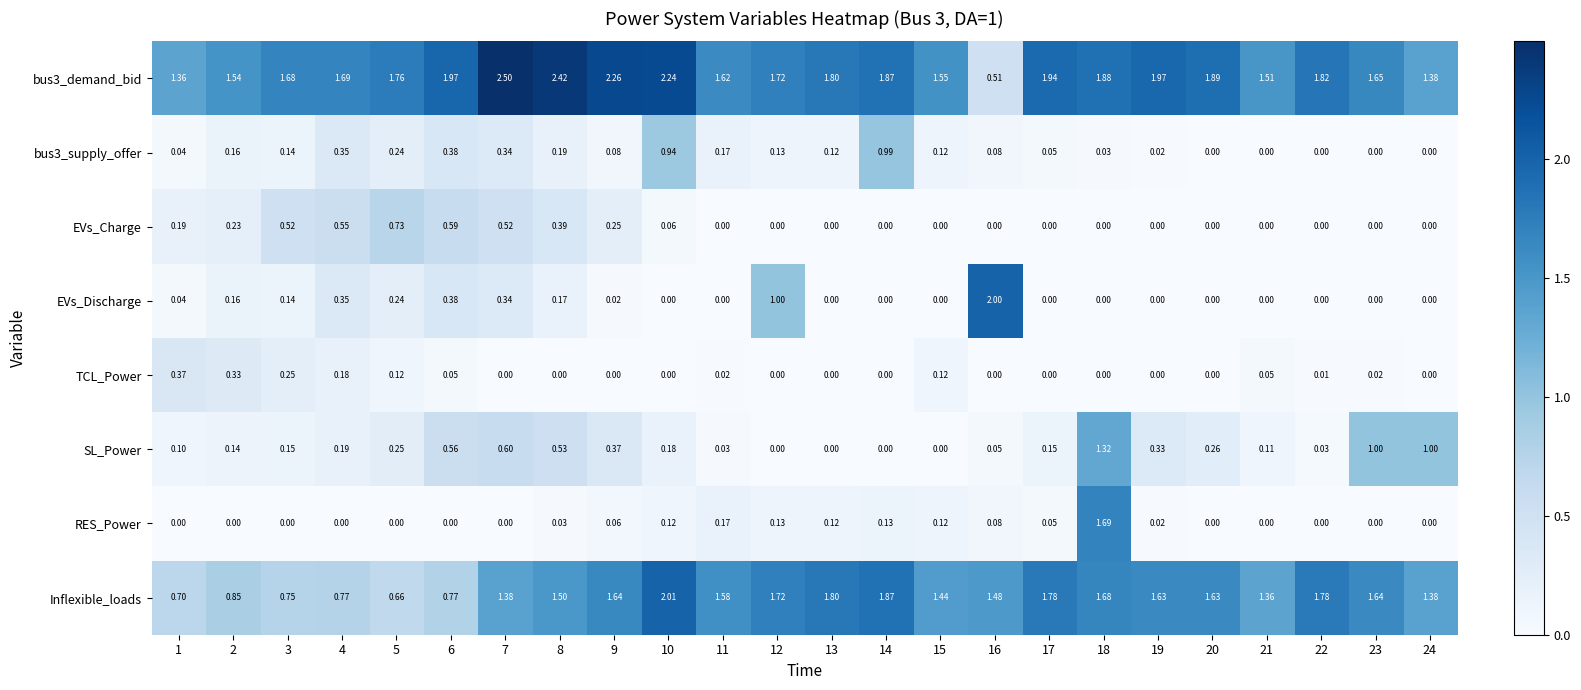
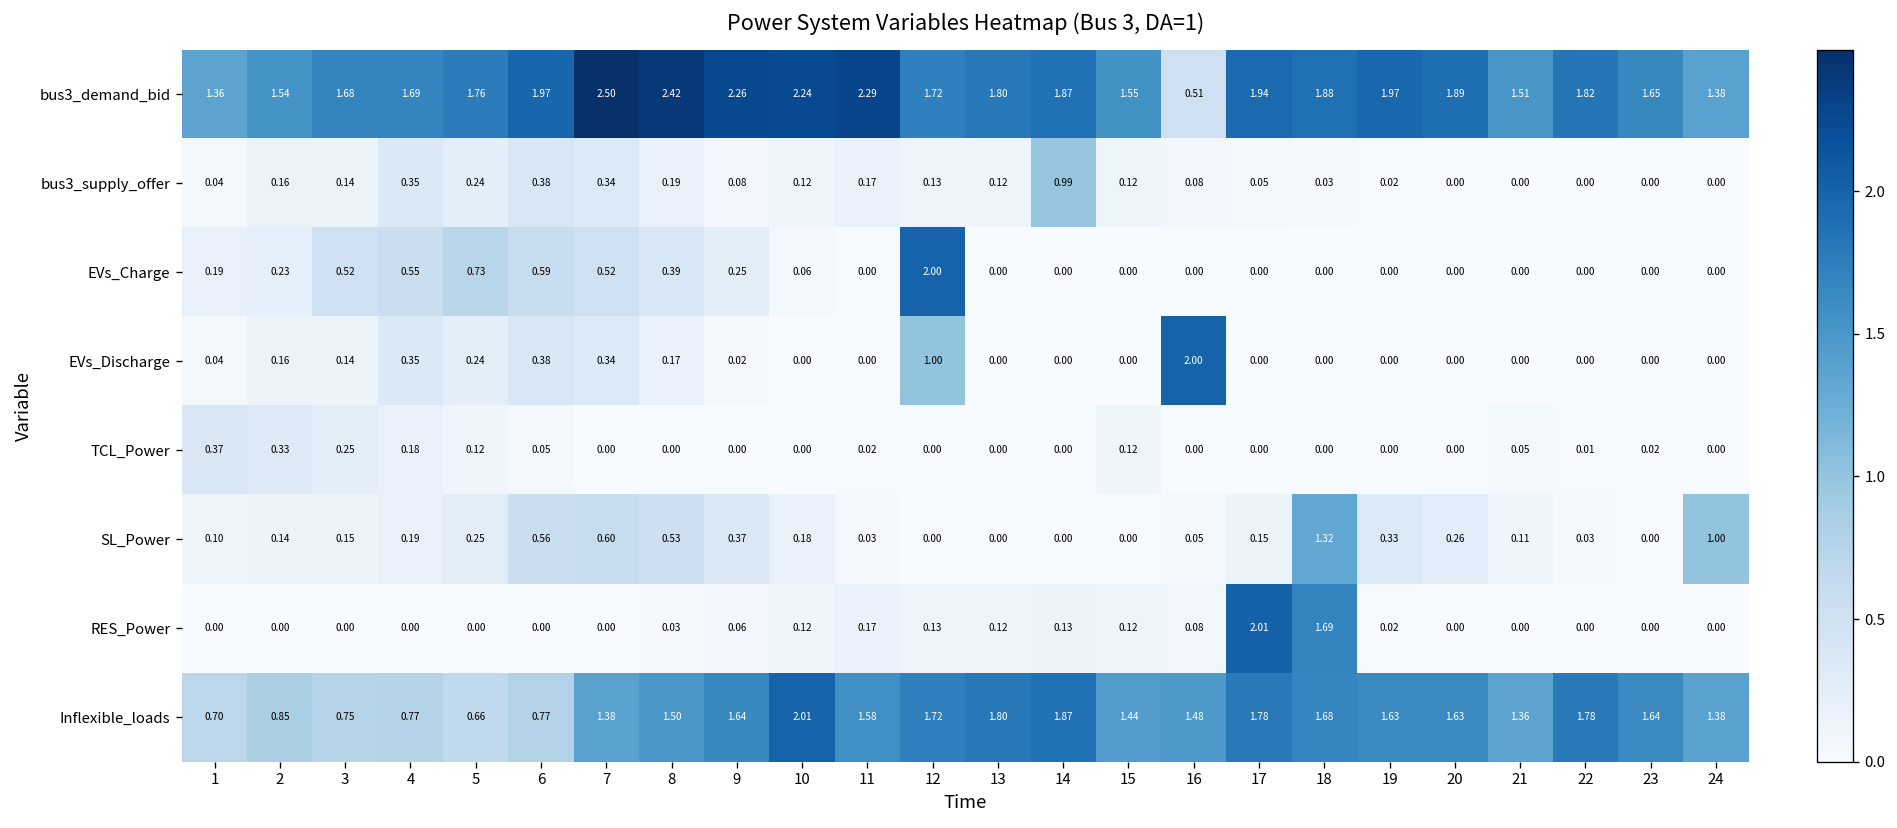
bus3_demand_bid, 11: 1.62 -> 2.29
bus3_supply_offer, 10: 0.94 -> 0.12
EVs_Charge, 12: 0.00 -> 2.00
SL_Power, 23: 1.00 -> 0.00
RES_Power, 17: 0.05 -> 2.01
